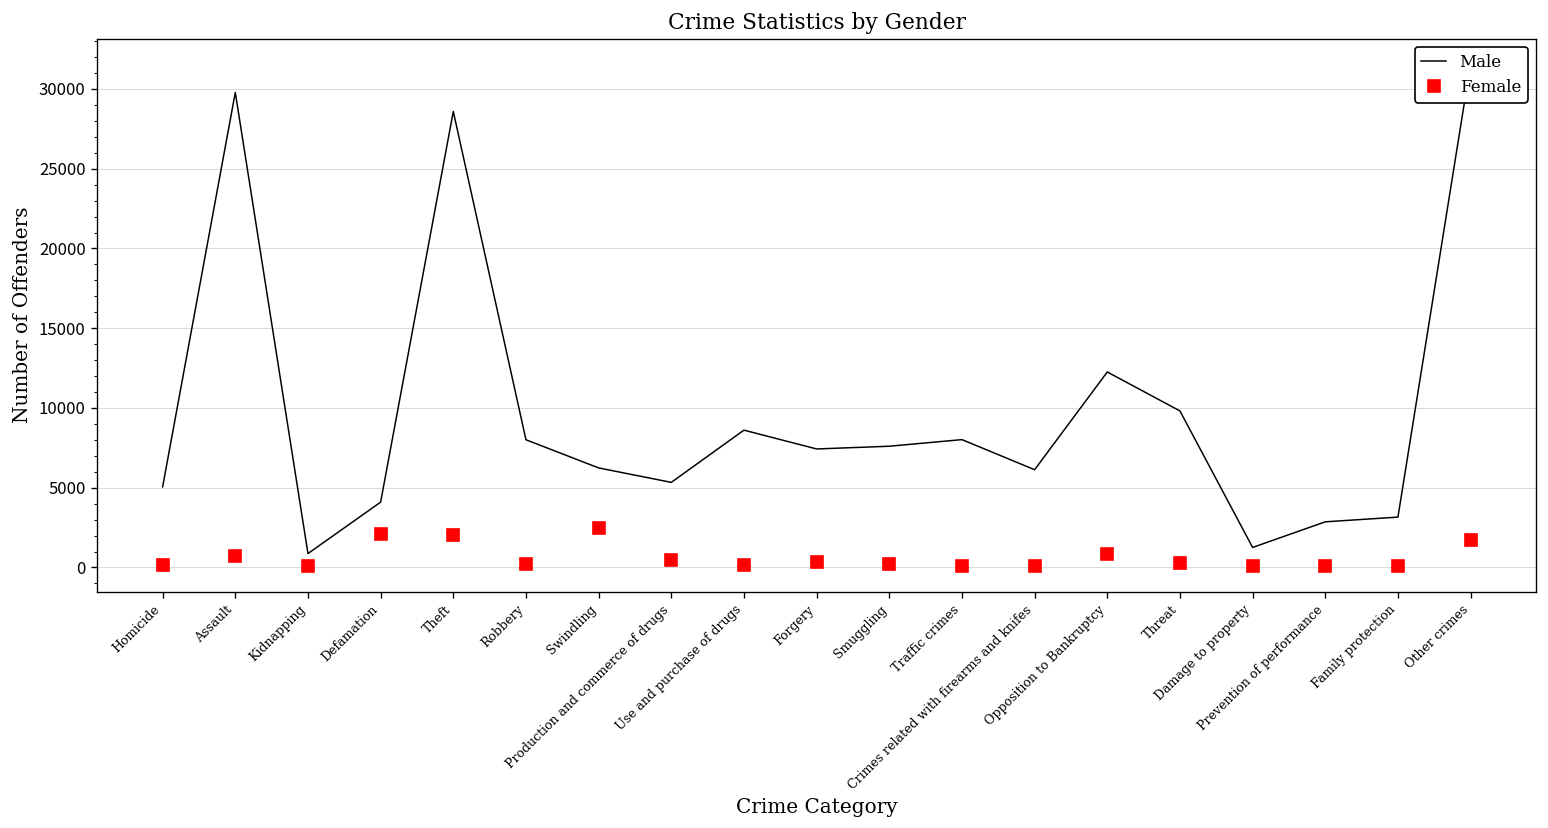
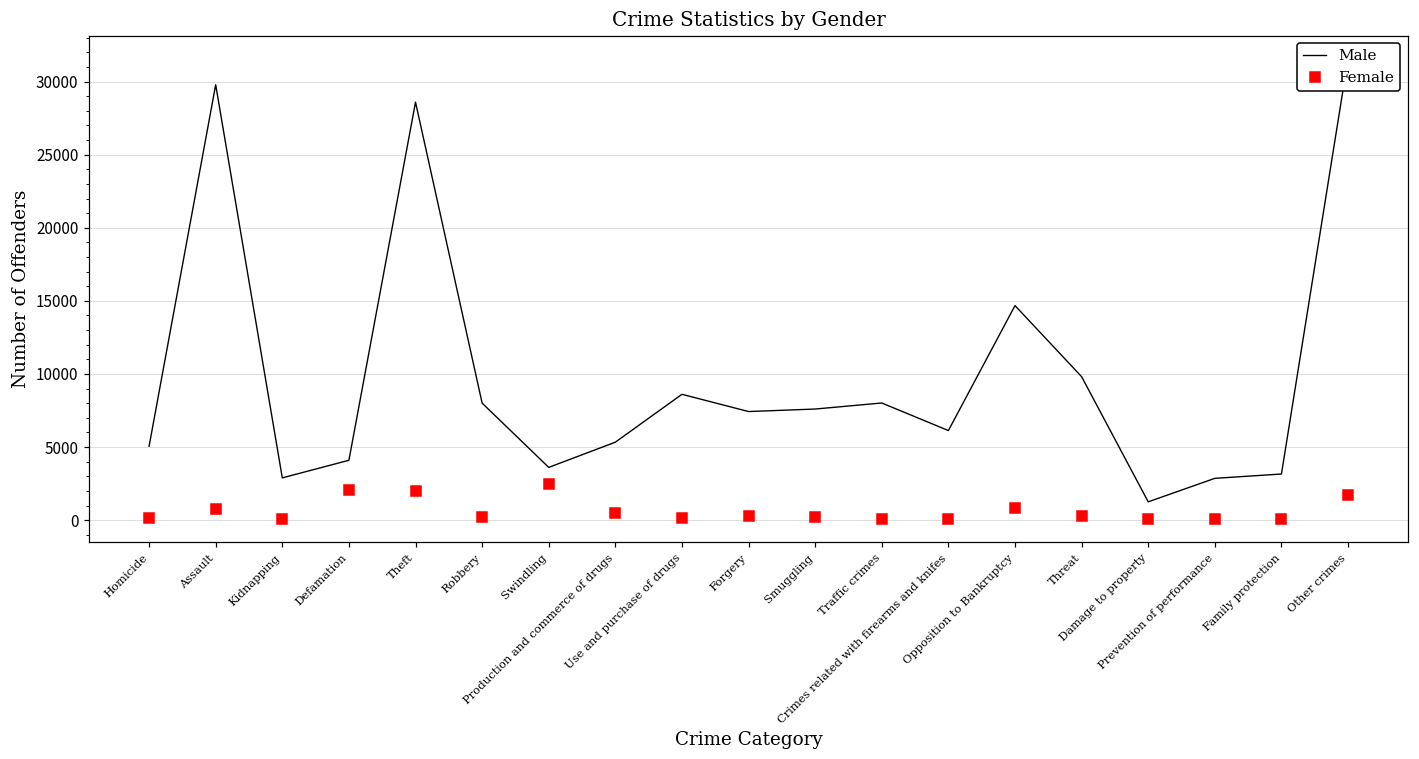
Male, Kidnapping: 900 -> 2900
Male, Swindling: 6200 -> 3600
Male, Opposition to Bankruptcy: 12300 -> 14700
